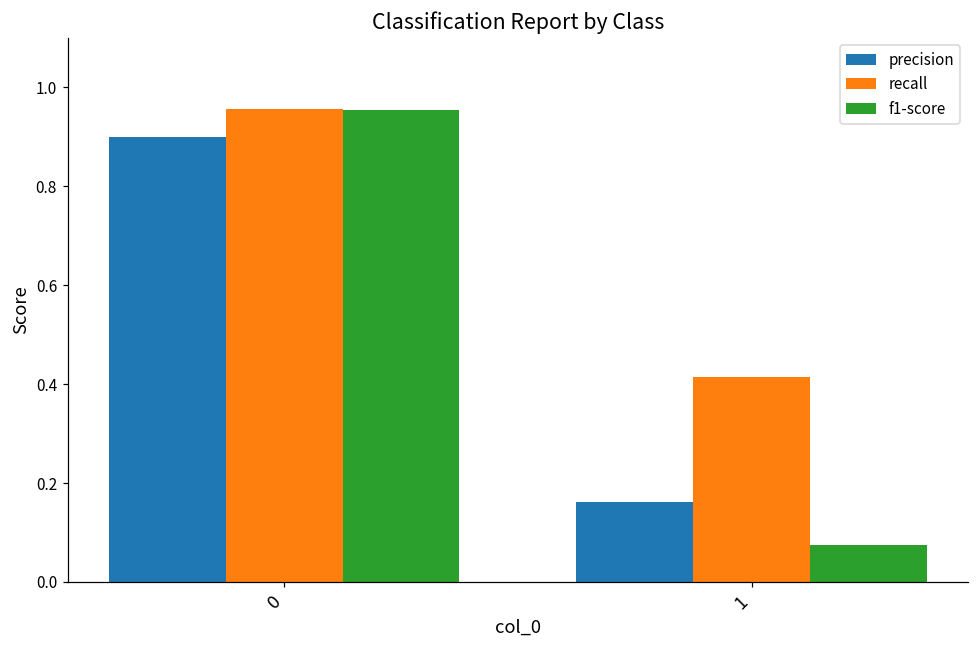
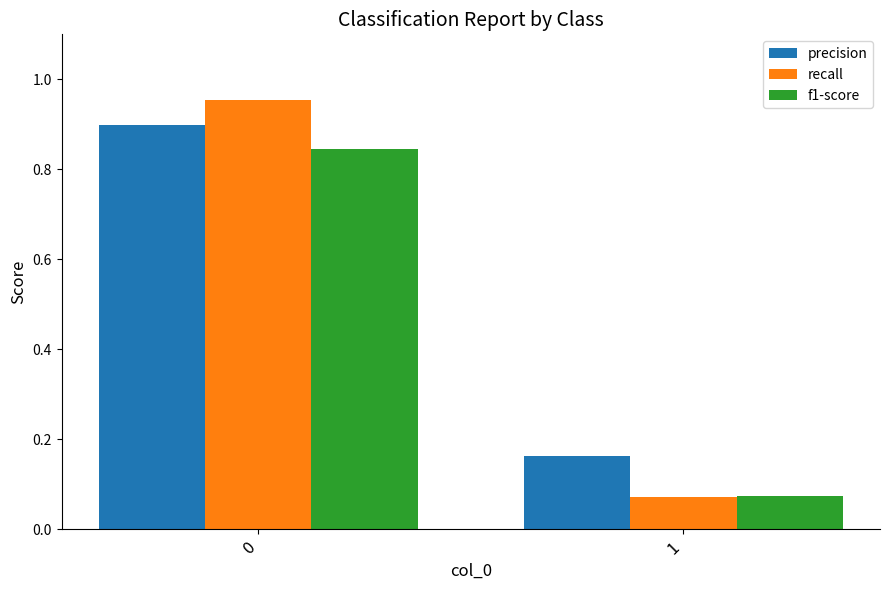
f1-score, 0: 0.95 -> 0.84
recall, 1: 0.41 -> 0.07
